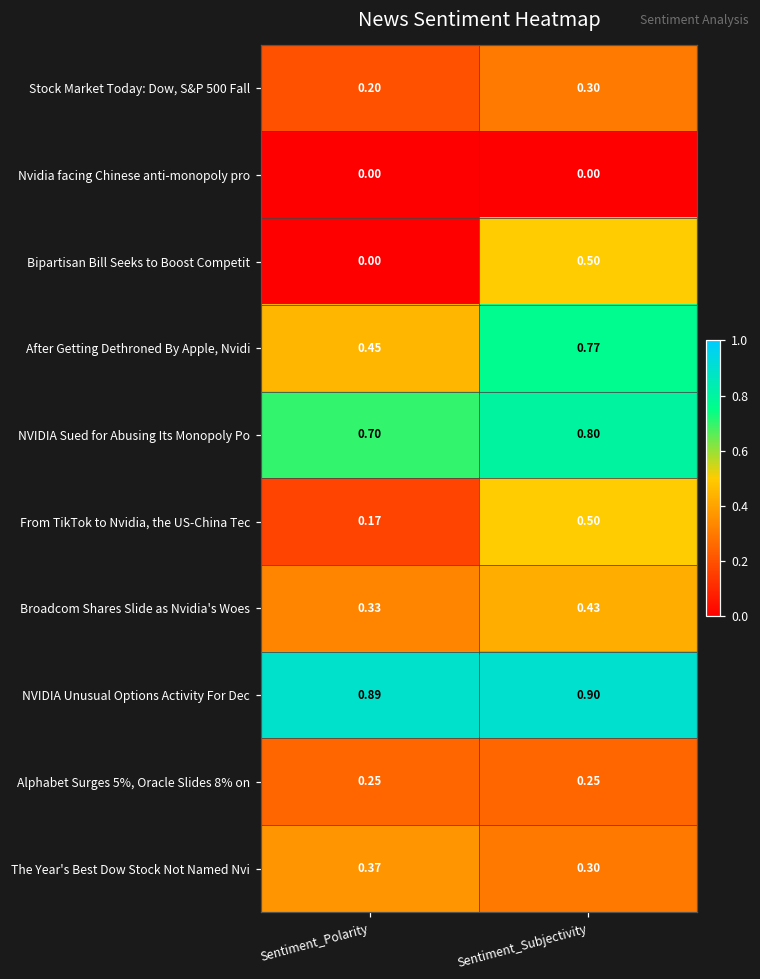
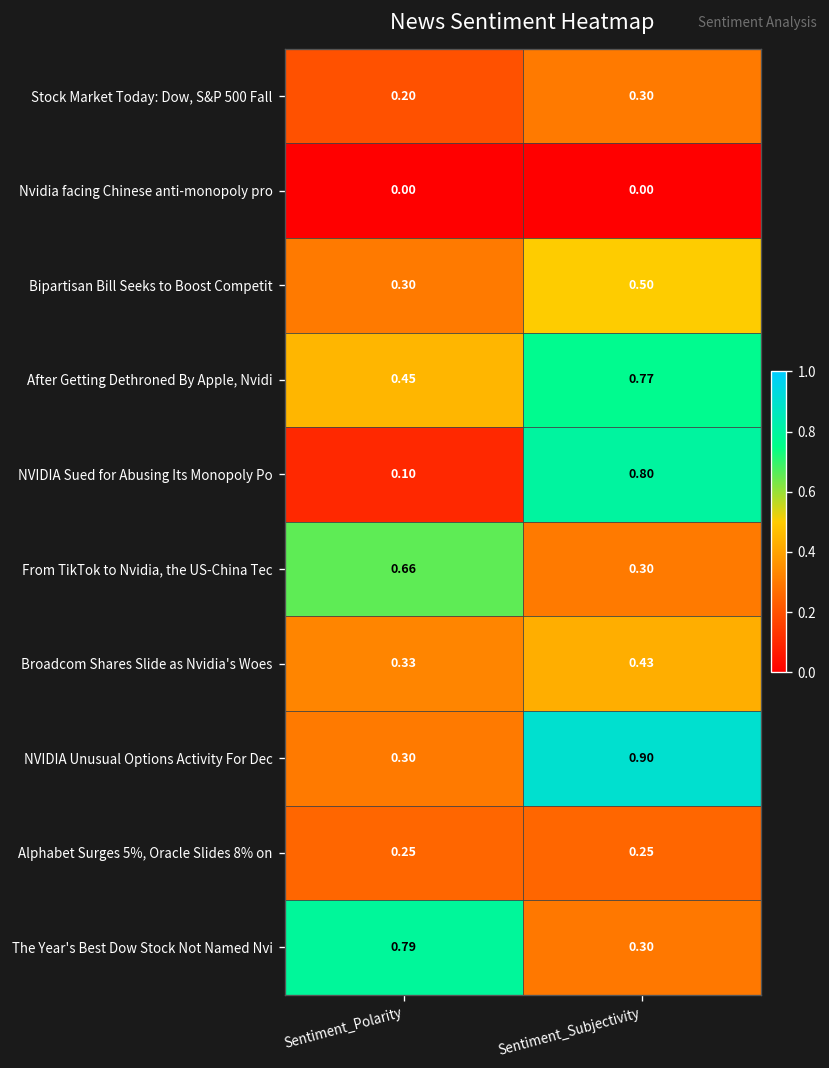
Bipartisan Bill Seeks to Boost Competit, Sentiment_Polarity: 0.00 -> 0.30
NVIDIA Sued for Abusing Its Monopoly Po, Sentiment_Polarity: 0.70 -> 0.10
From TikTok to Nvidia, the US-China Tec, Sentiment_Polarity: 0.17 -> 0.66
From TikTok to Nvidia, the US-China Tec, Sentiment_Subjectivity: 0.50 -> 0.30
NVIDIA Unusual Options Activity For Dec, Sentiment_Polarity: 0.89 -> 0.30
The Year's Best Dow Stock Not Named Nvi, Sentiment_Polarity: 0.37 -> 0.79
